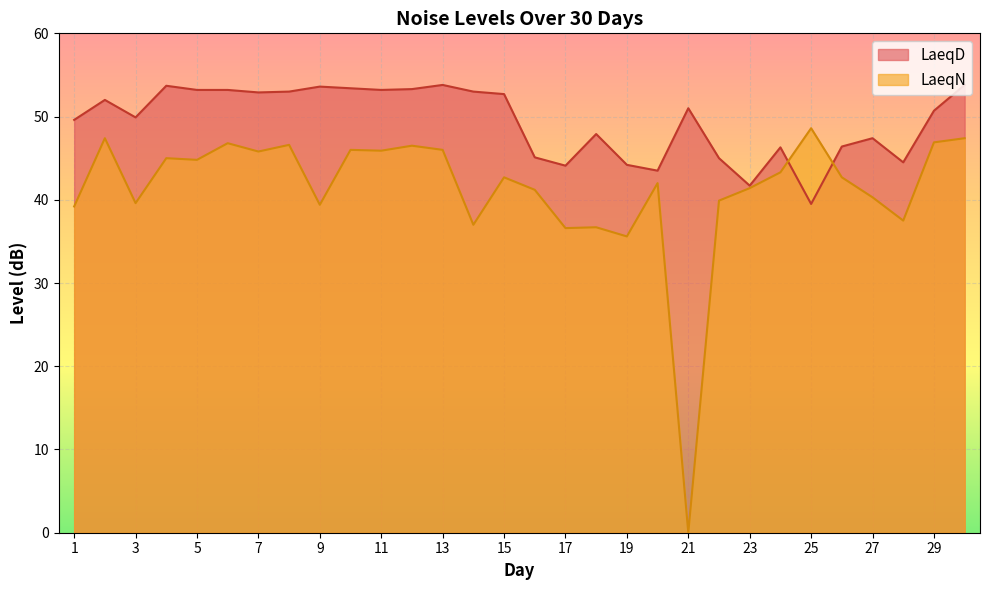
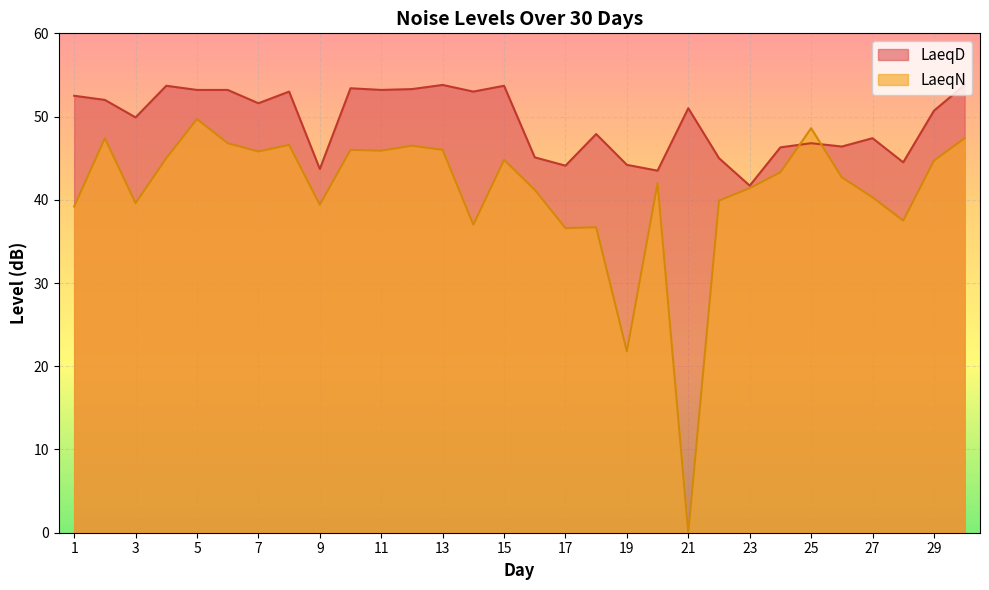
LaeqD, 1: 50 -> 53
LaeqN, 5: 45 -> 50
LaeqD, 7: 53 -> 52
LaeqD, 9: 54 -> 44
LaeqD, 15: 53 -> 54
LaeqN, 15: 43 -> 45
LaeqN, 19: 36 -> 22
LaeqD, 25: 40 -> 47
LaeqN, 29: 47 -> 45
